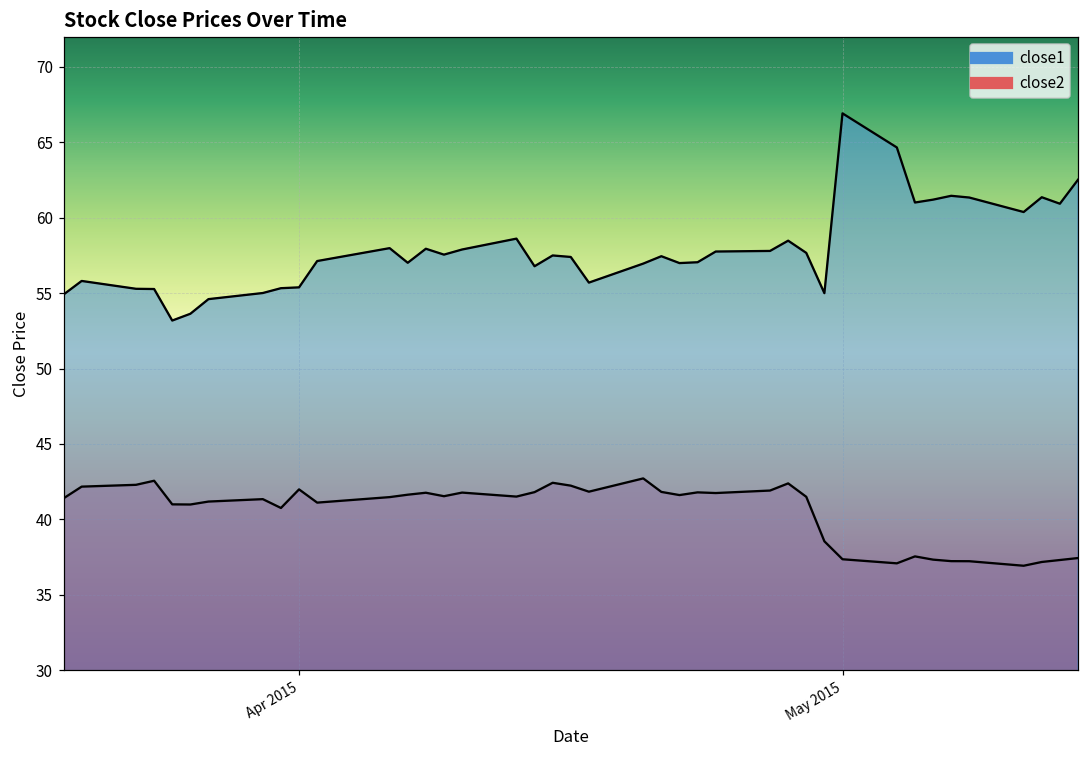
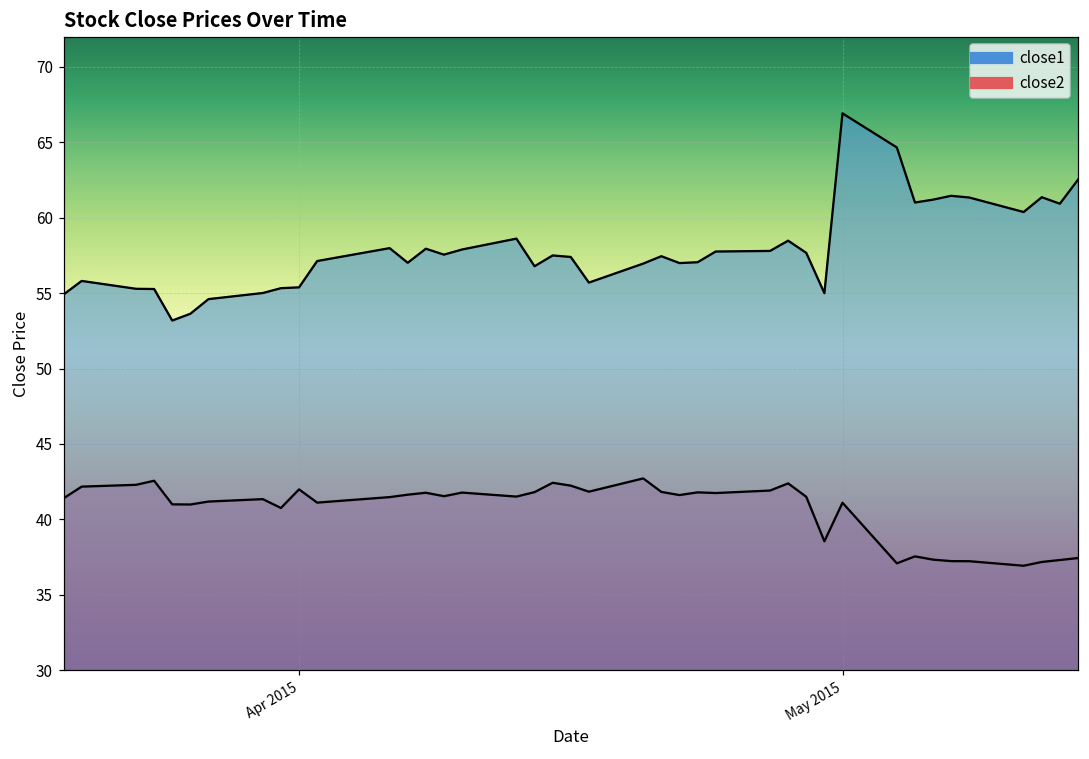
close2, May 2015: 37.4 -> 41.1
